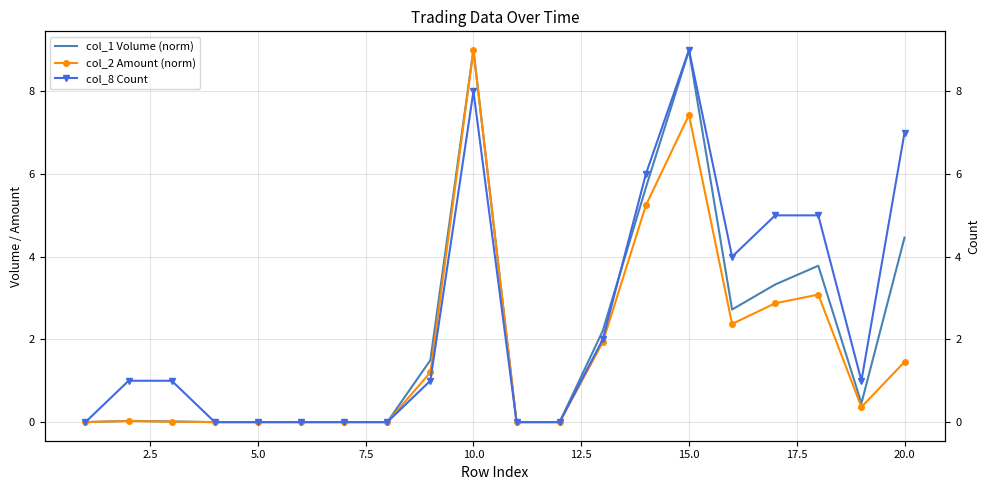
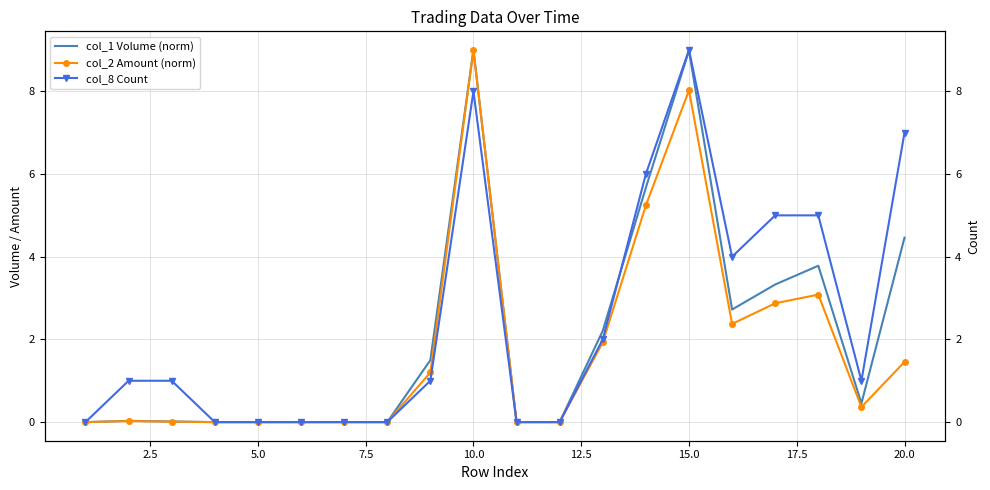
col_2 Amount (norm), 15.0: 7.4 -> 8.0
